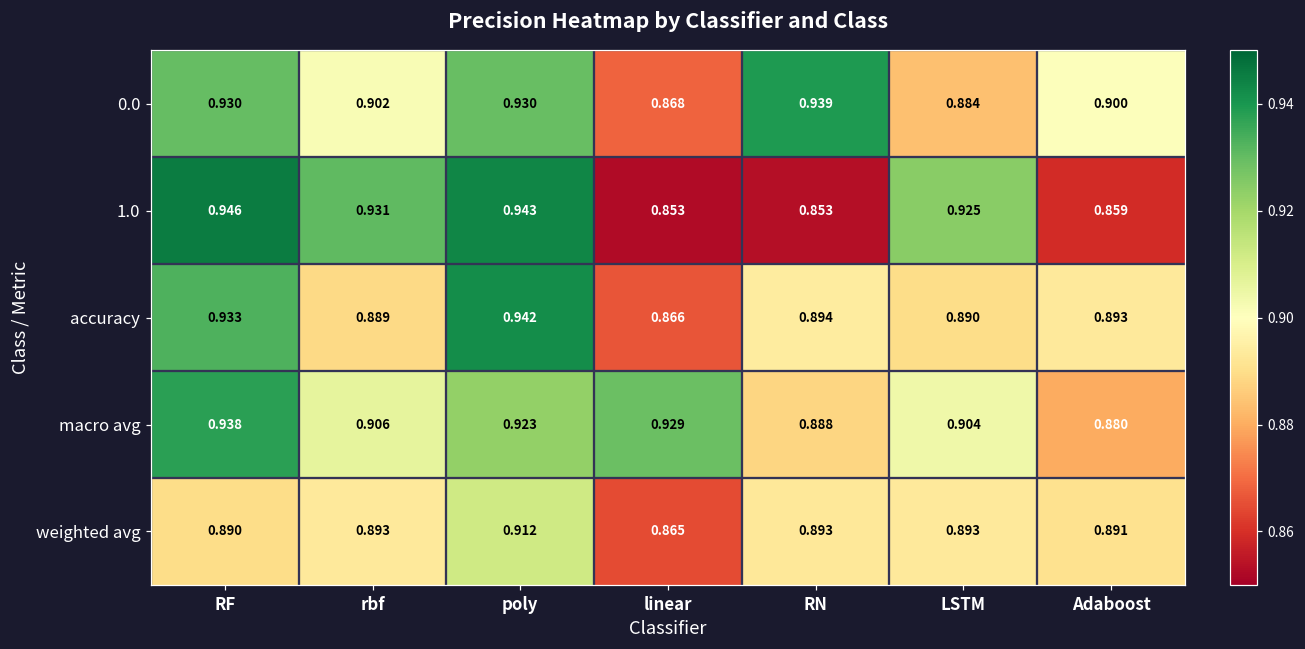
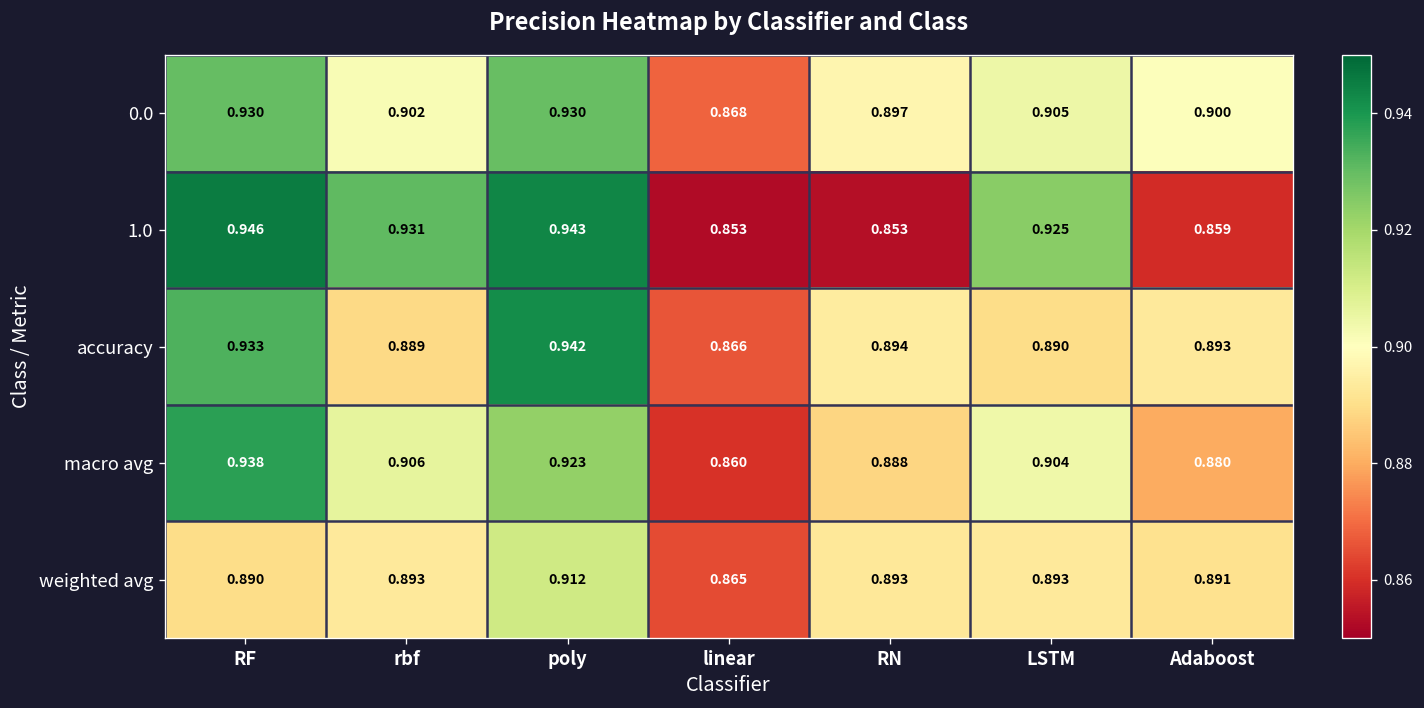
0.0, RN: 0.939 -> 0.897
0.0, LSTM: 0.884 -> 0.905
macro avg, linear: 0.929 -> 0.860
